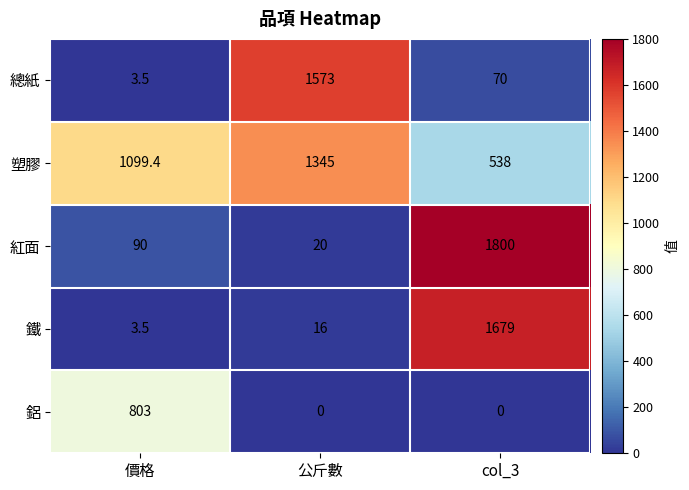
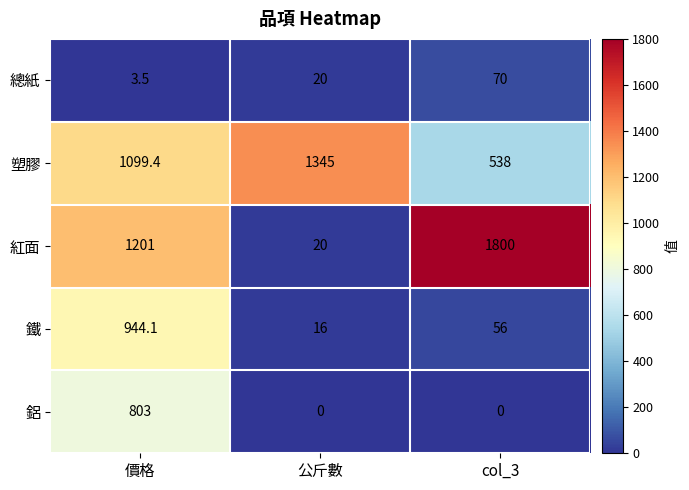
總紙, 公斤數: 1573 -> 20
紅面, 價格: 90 -> 1201
鐵, 價格: 3.5 -> 944.1
鐵, col_3: 1679 -> 56
